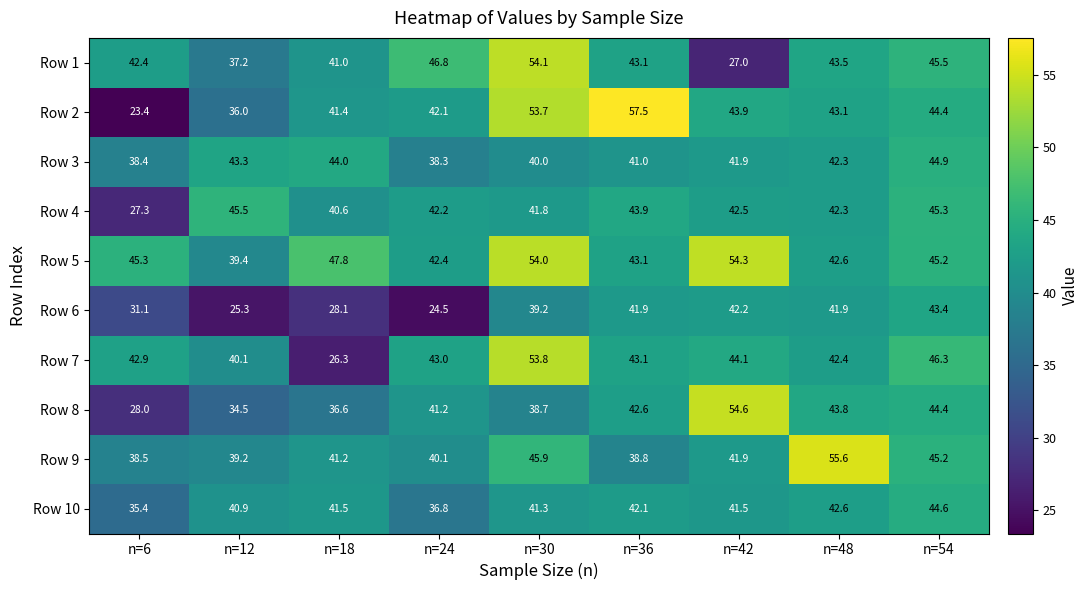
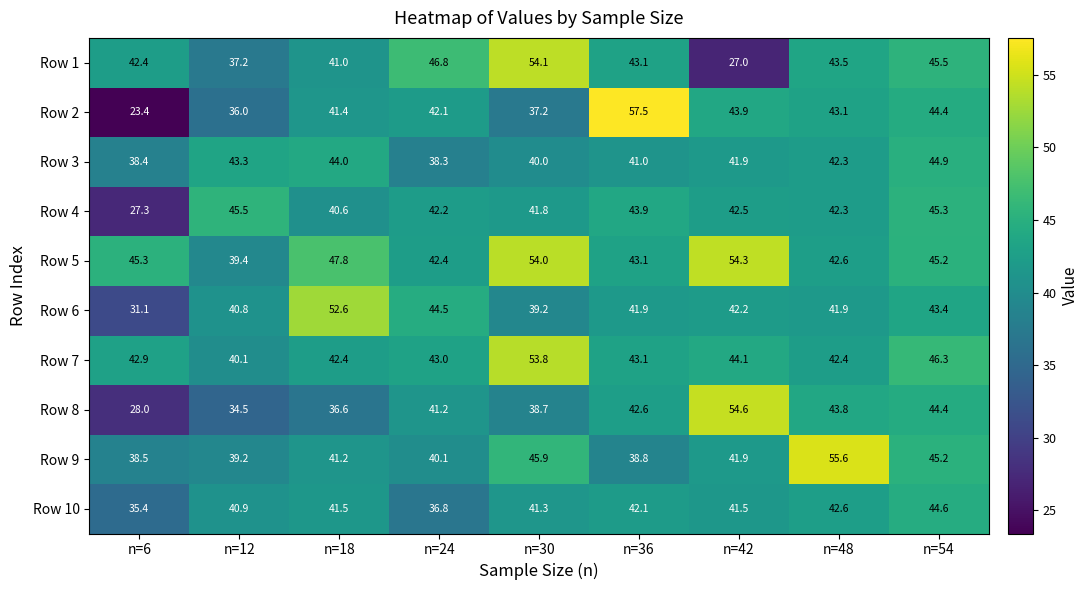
Row 2, n=30: 53.7 -> 37.2
Row 6, n=12: 25.3 -> 40.8
Row 6, n=18: 28.1 -> 52.6
Row 6, n=24: 24.5 -> 44.5
Row 7, n=18: 26.3 -> 42.4
